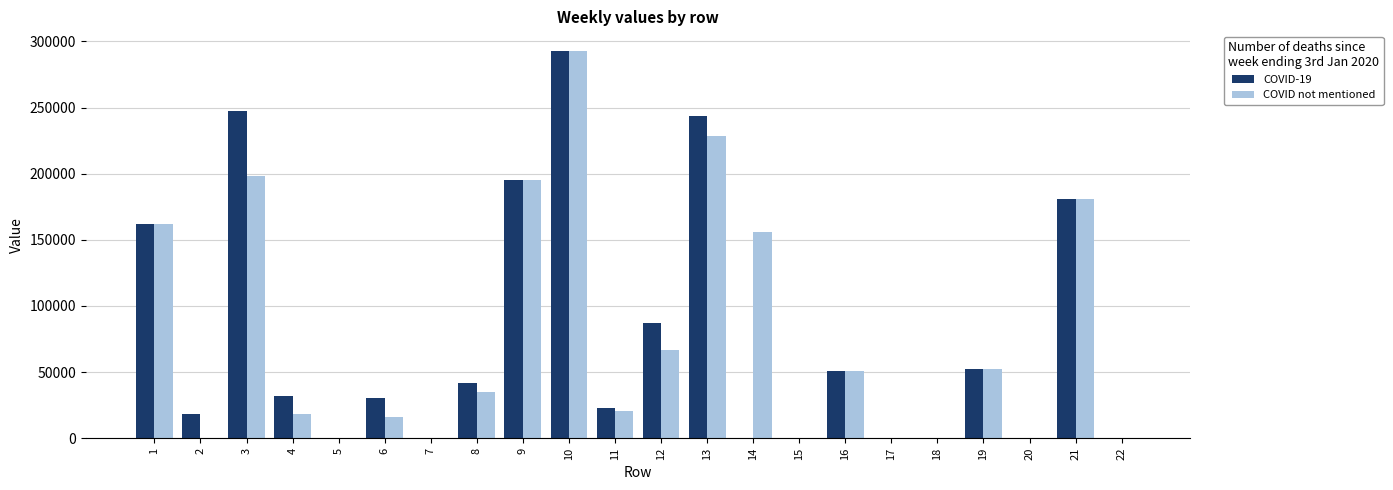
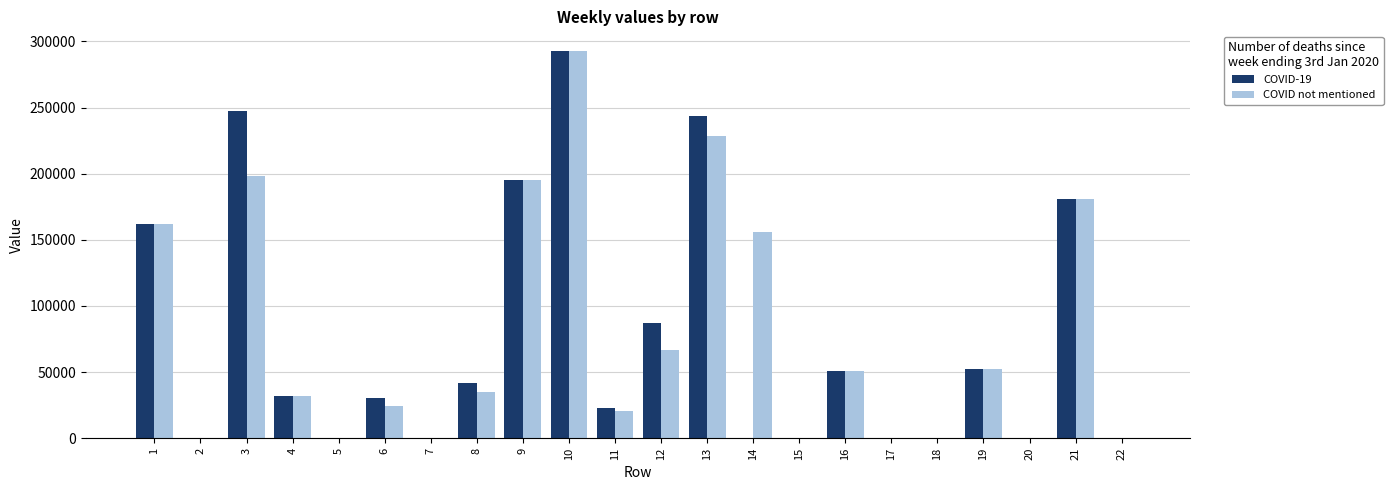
COVID-19, 2: 18000 -> 0
COVID not mentioned, 4: 18000 -> 32000
COVID not mentioned, 6: 16000 -> 25000
